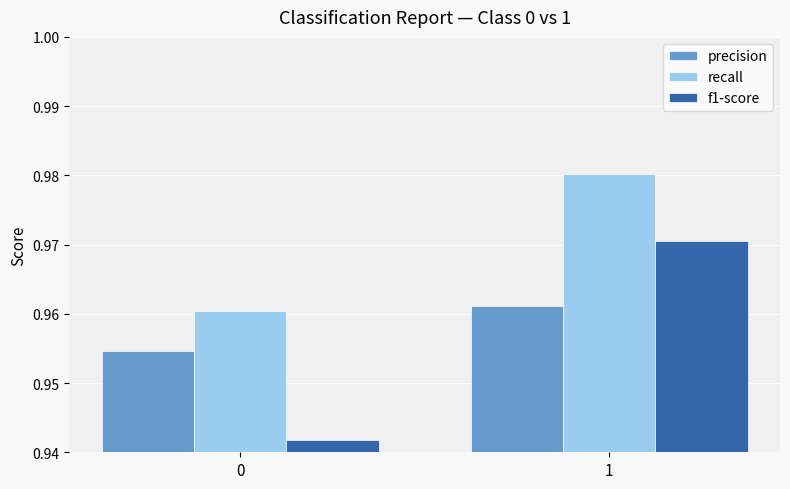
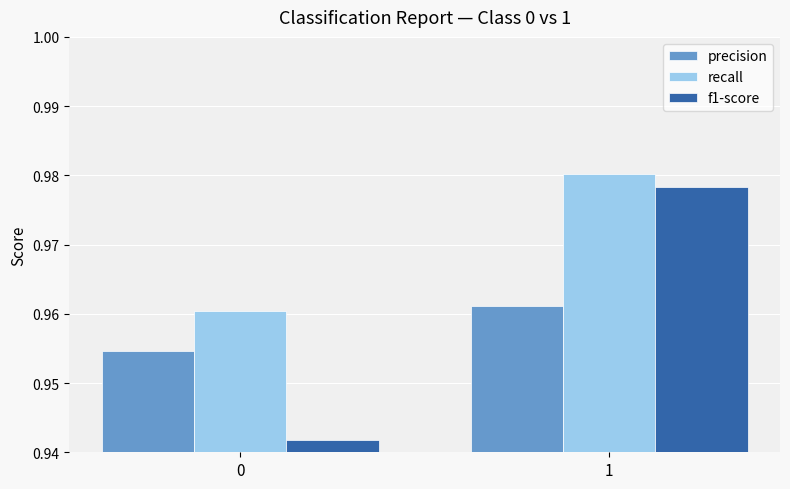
f1-score, 1: 0.971 -> 0.978
